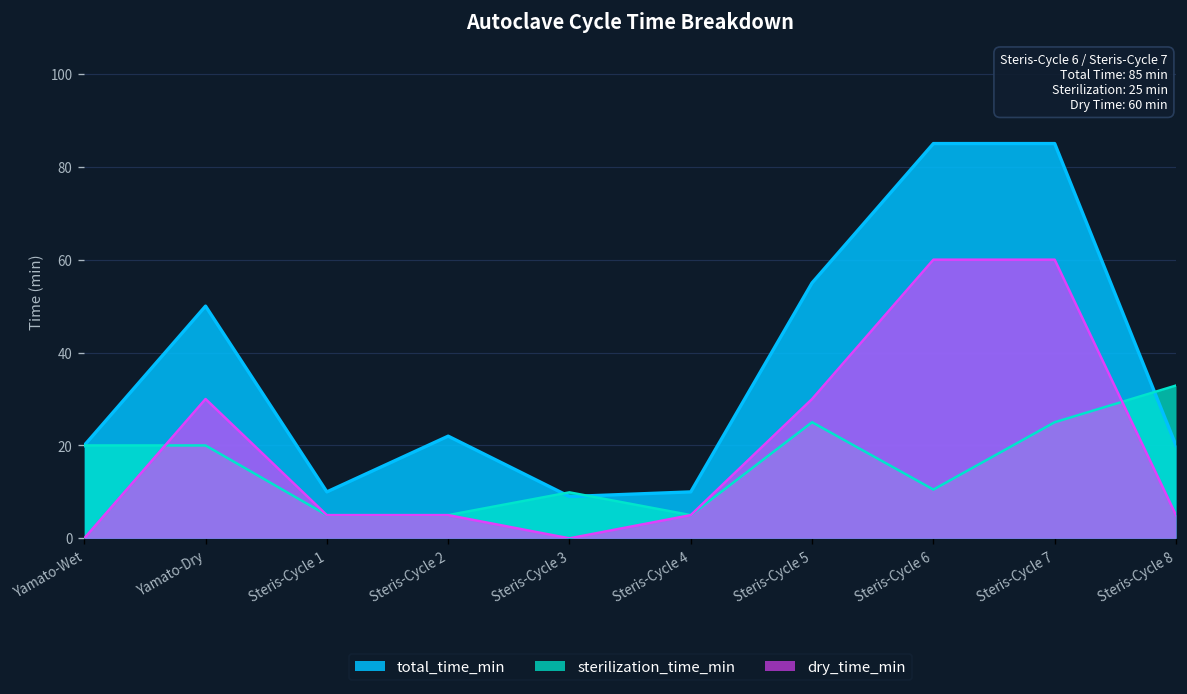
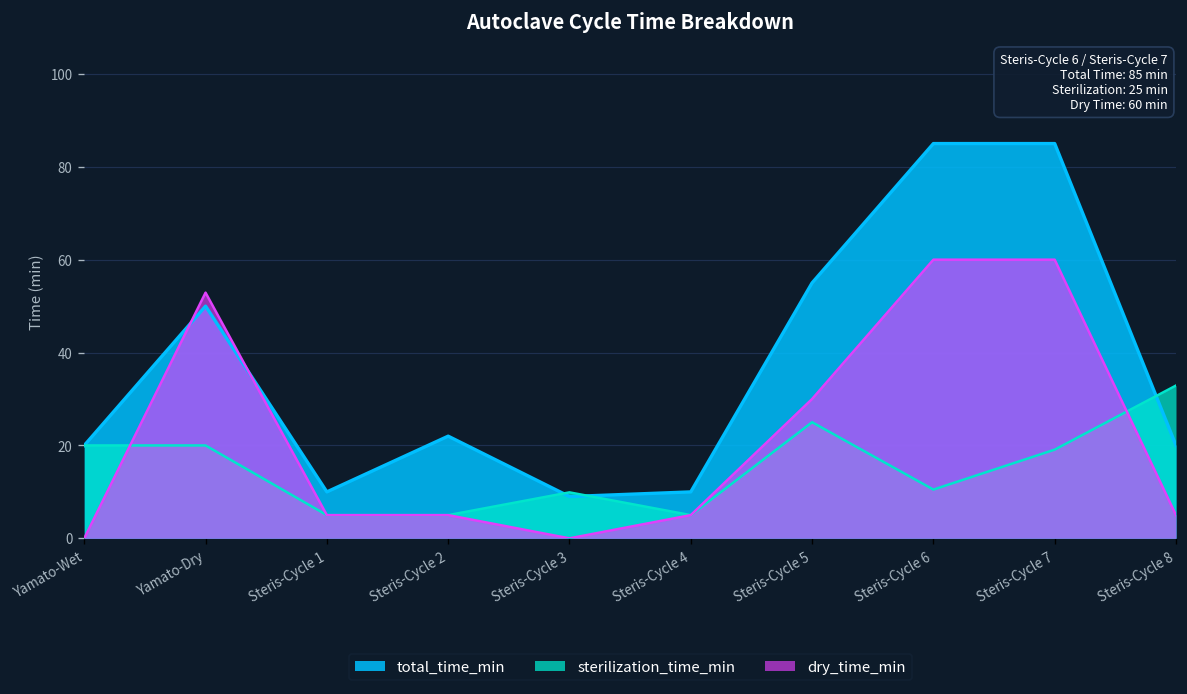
dry_time_min, Yamato-Dry: 30 -> 53
sterilization_time_min, Steris-Cycle 7: 25 -> 19
